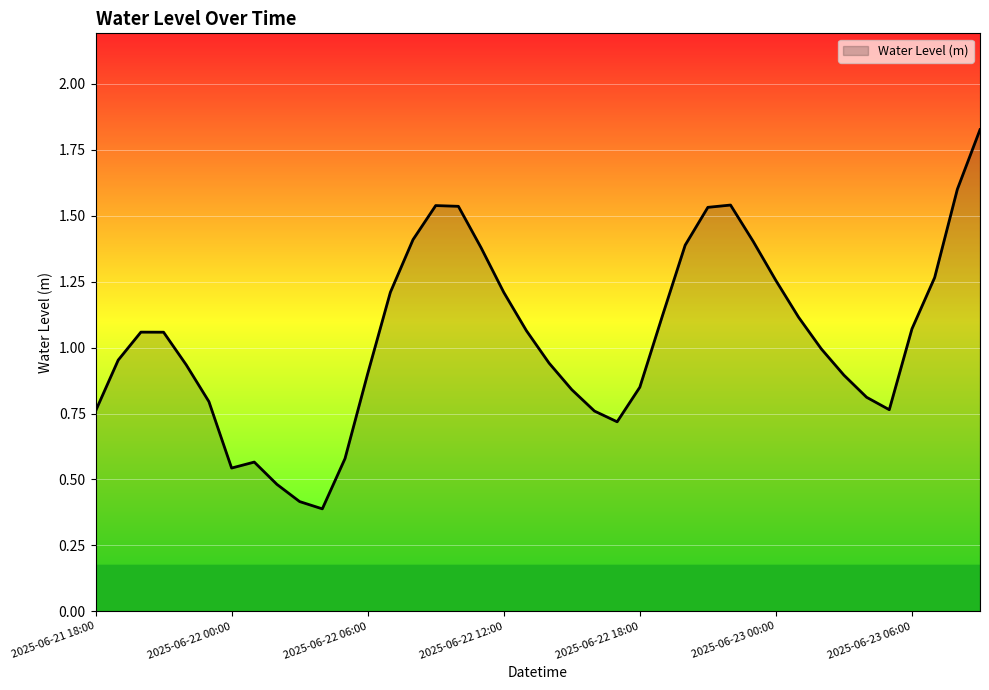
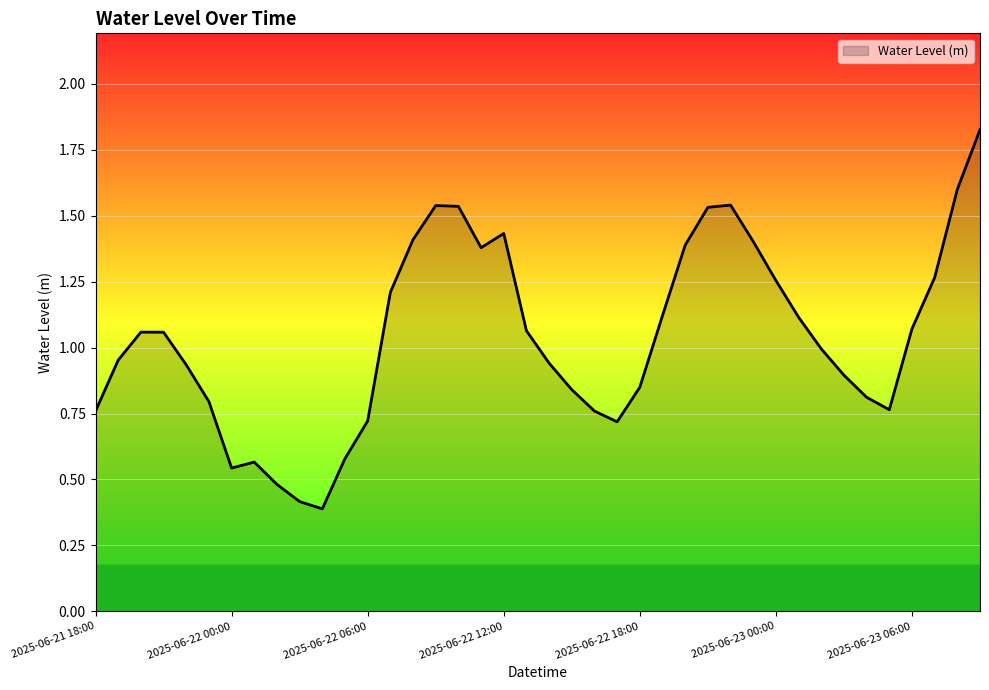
2025-06-22 06:00: 0.90 -> 0.72
2025-06-22 12:00: 1.21 -> 1.43
